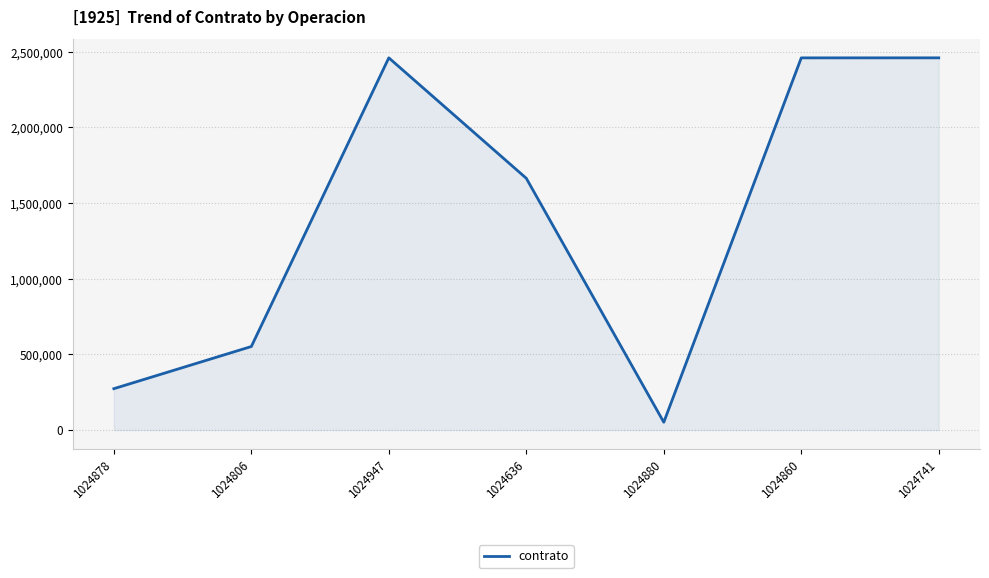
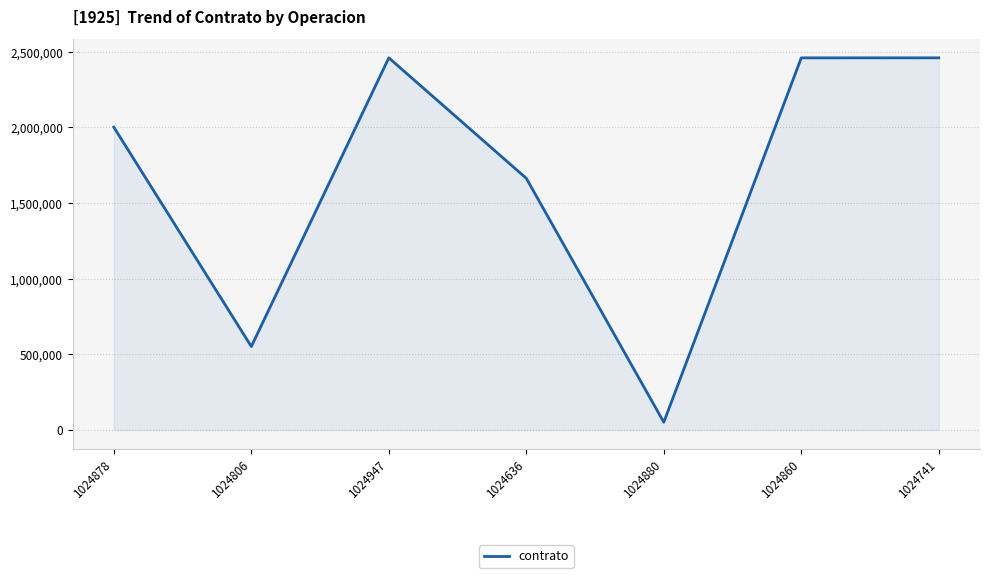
1024878: 270,000 -> 2,000,000
